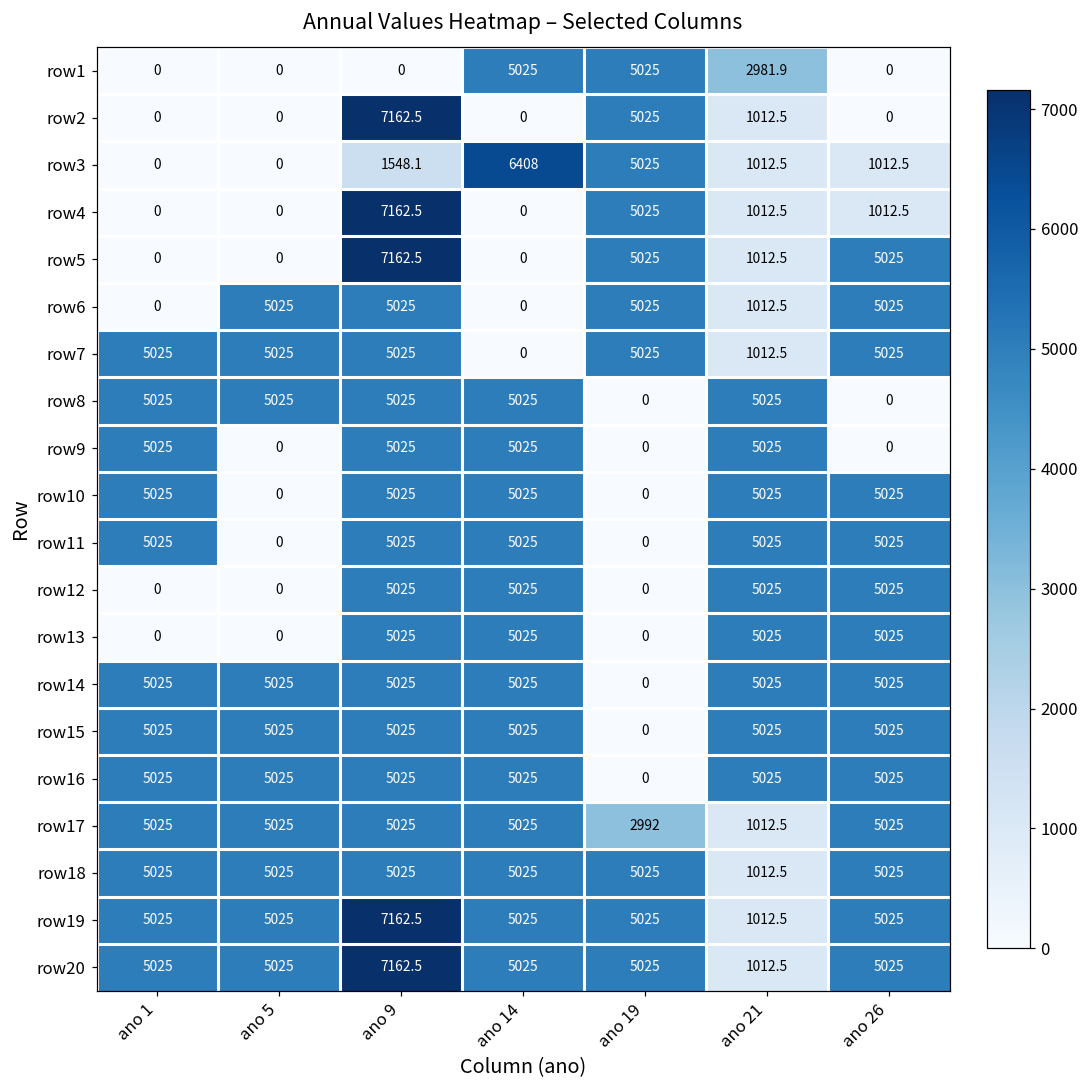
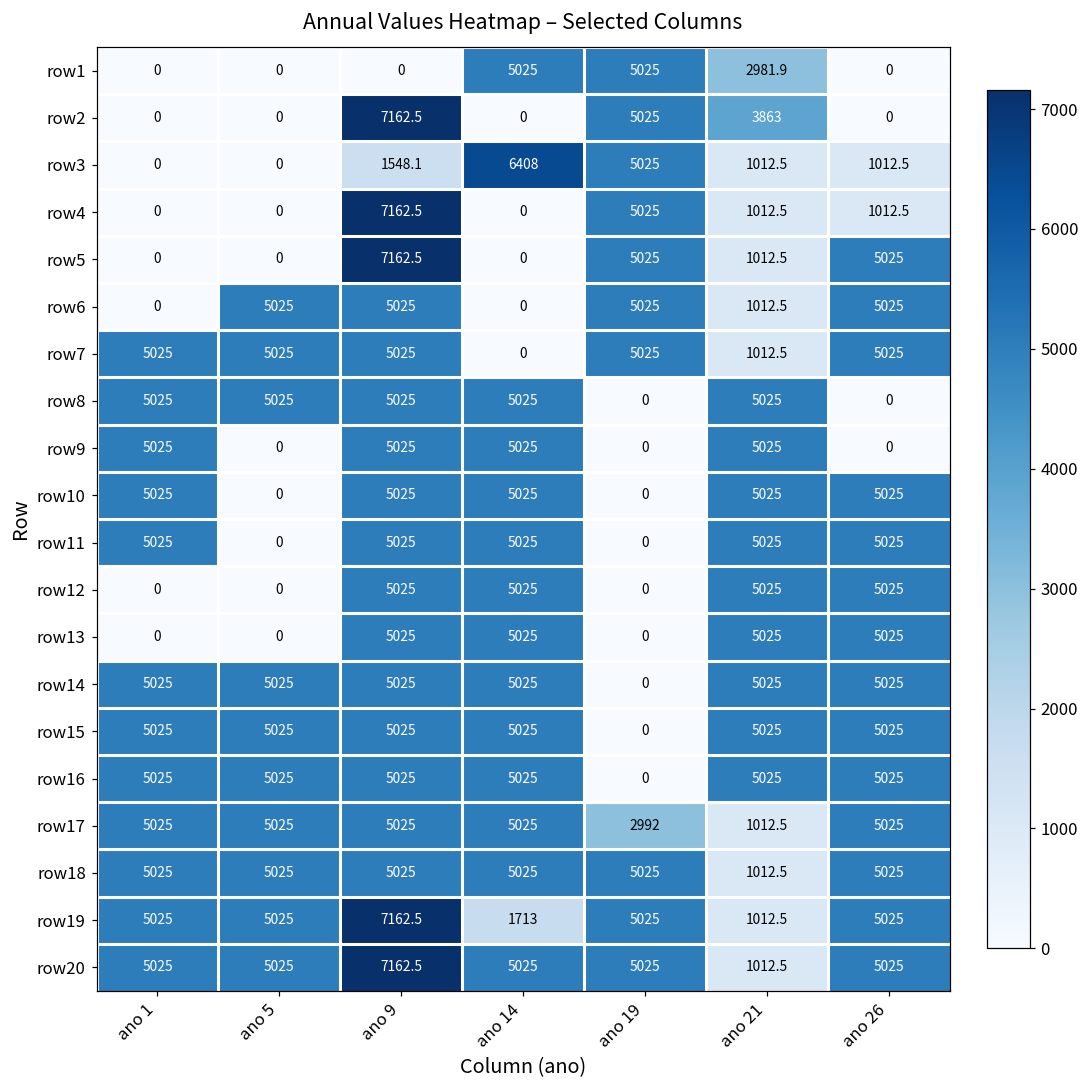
row2, ano 21: 1012.5 -> 3863
row19, ano 14: 5025 -> 1713
